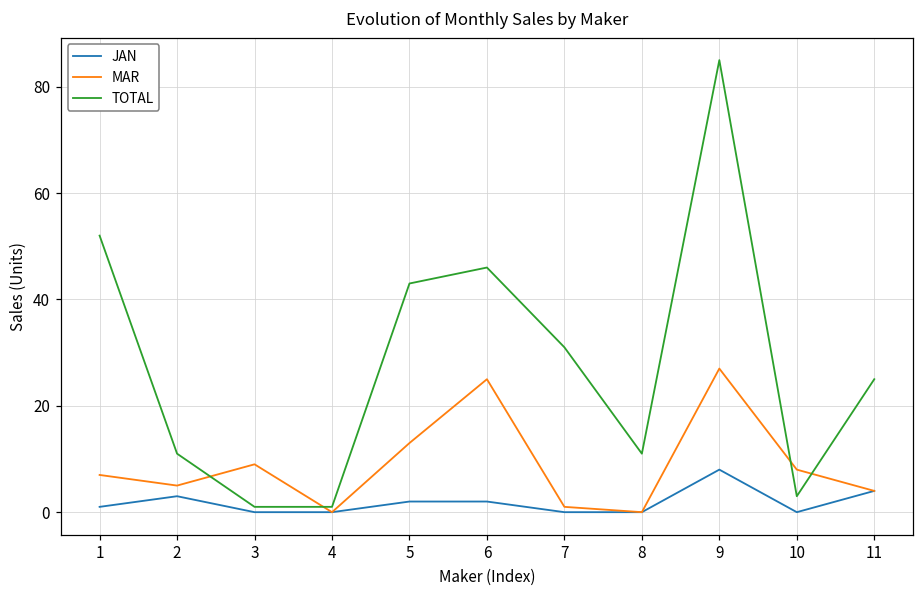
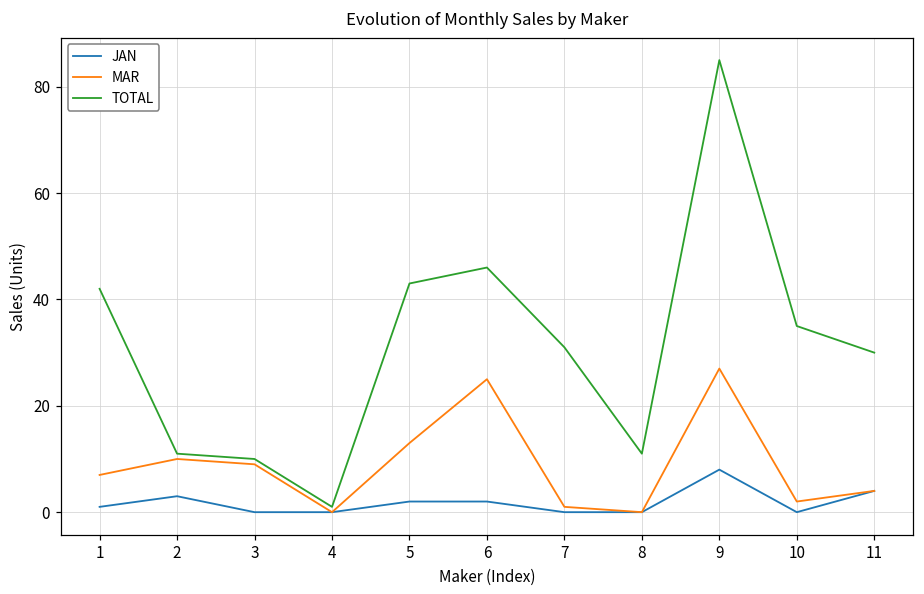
TOTAL, 1: 52 -> 42
MAR, 2: 5 -> 10
TOTAL, 3: 1 -> 10
MAR, 10: 8 -> 2
TOTAL, 10: 3 -> 35
TOTAL, 11: 25 -> 30
